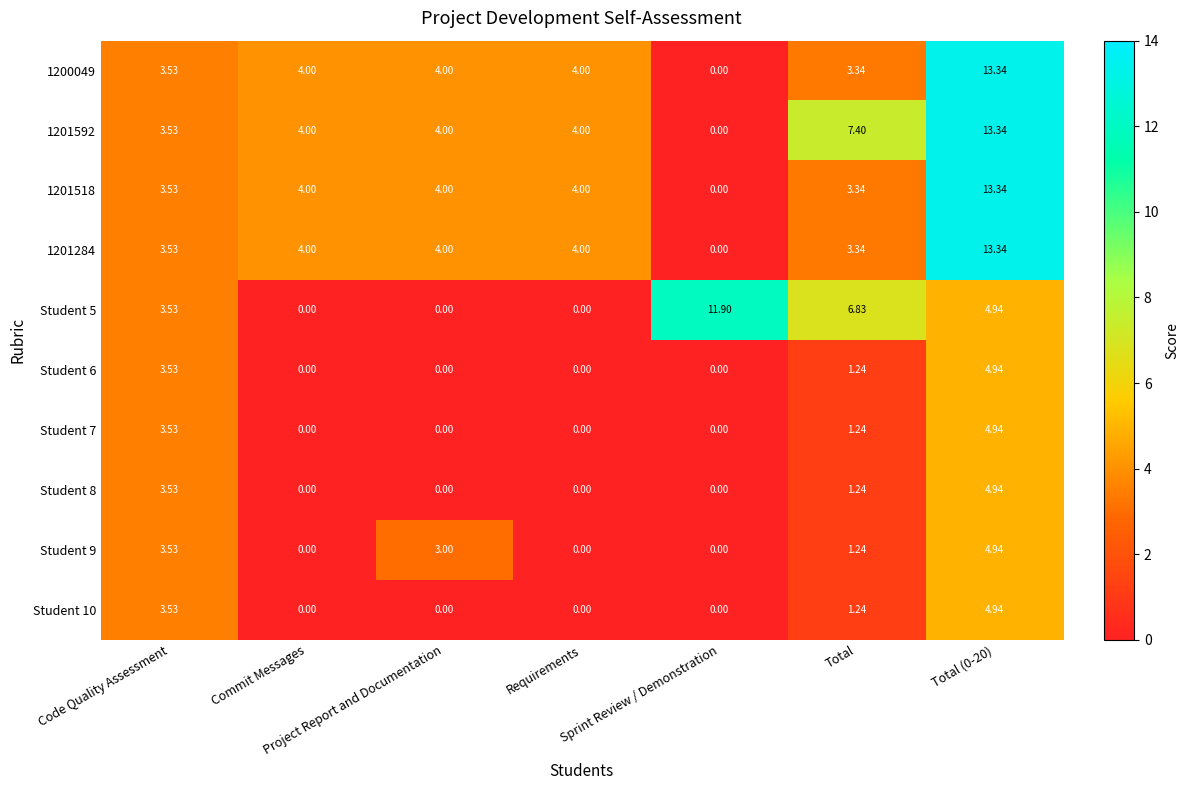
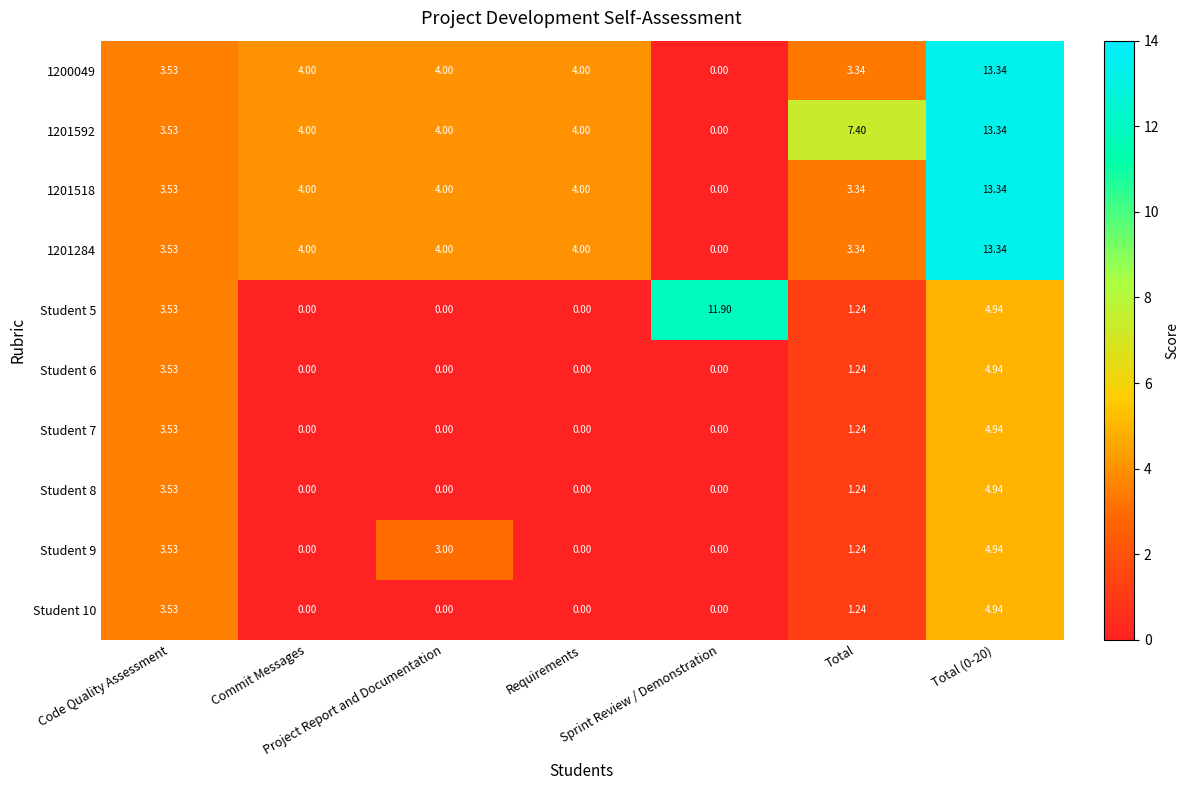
Student 5, Total: 6.83 -> 1.24
